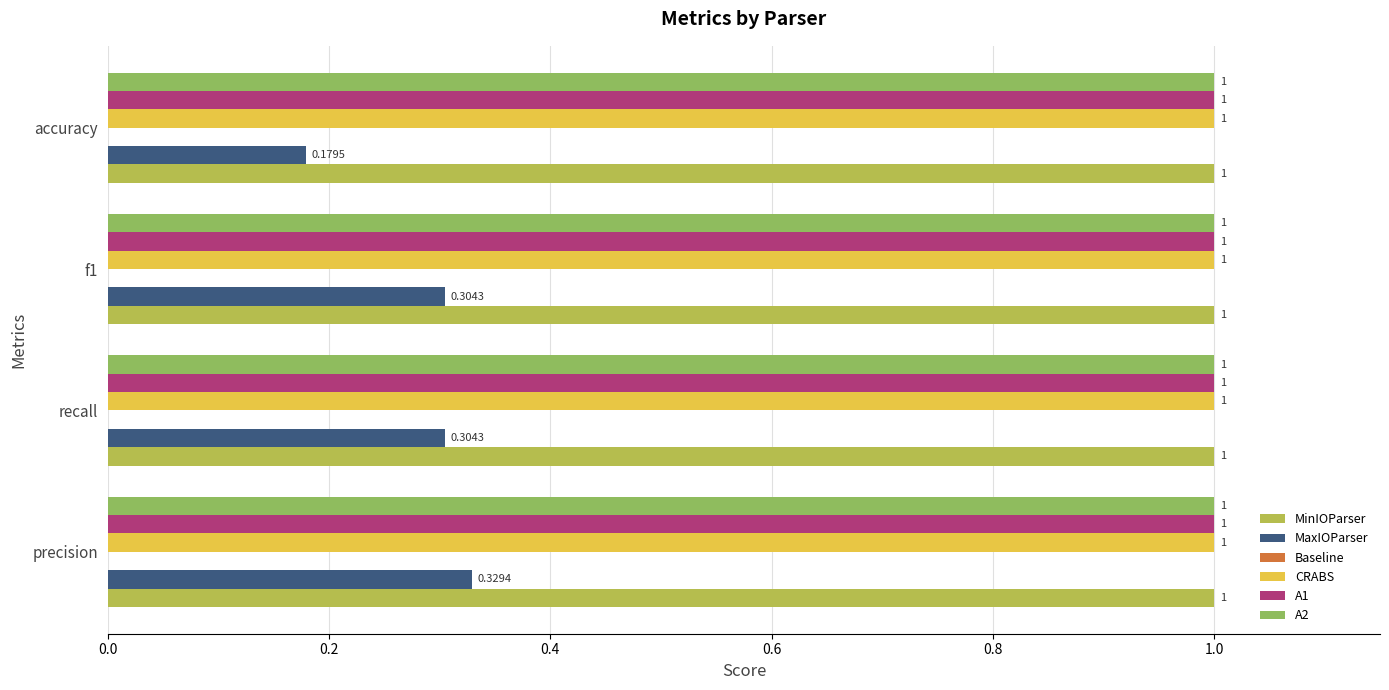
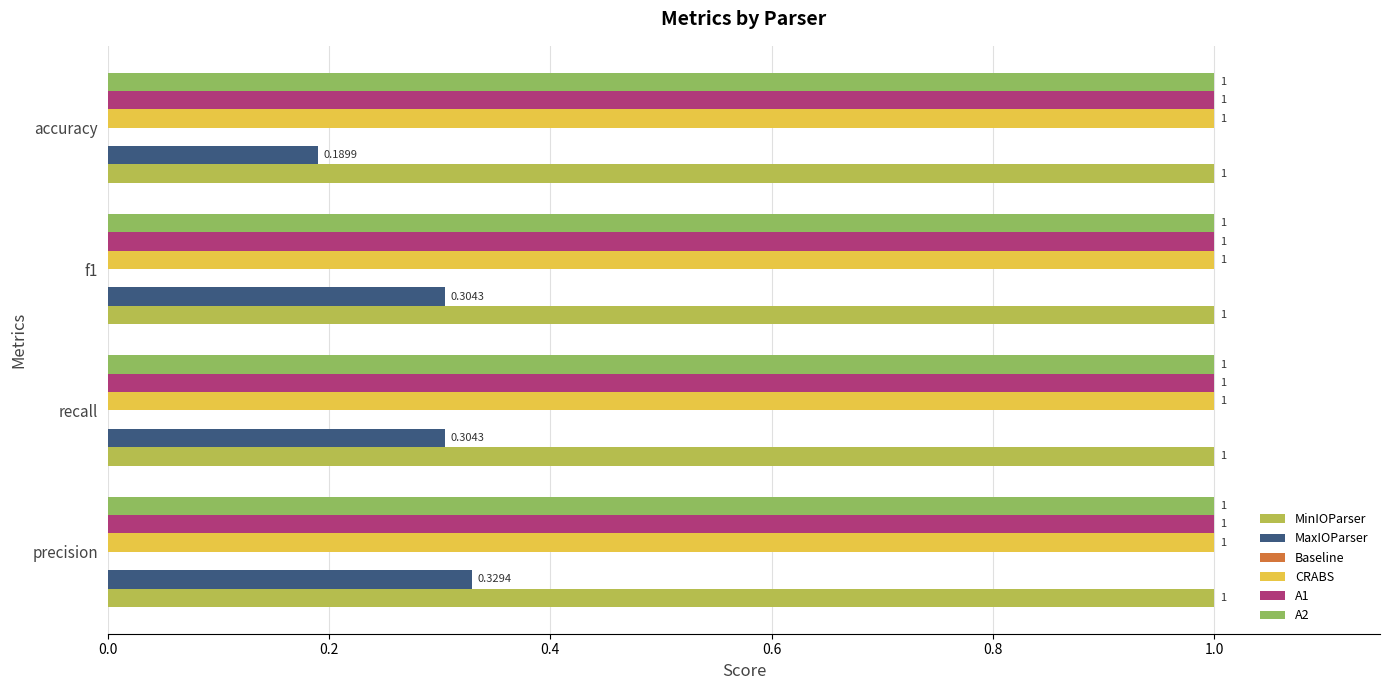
MaxIOParser, accuracy: 0.1795 -> 0.1899
